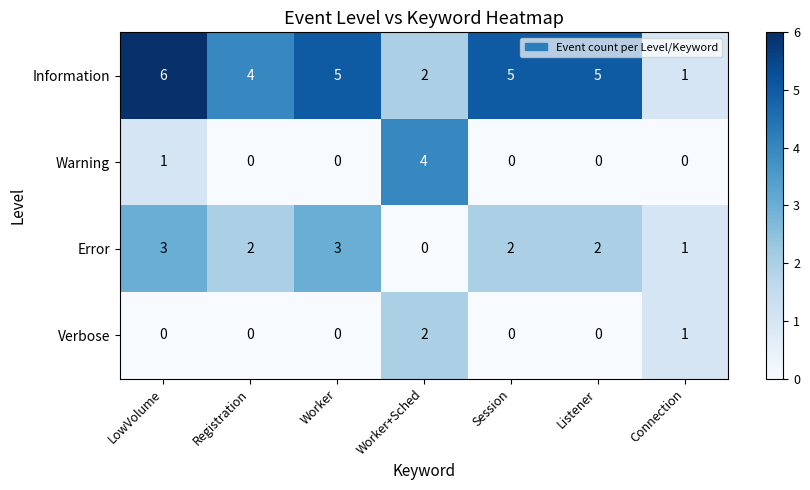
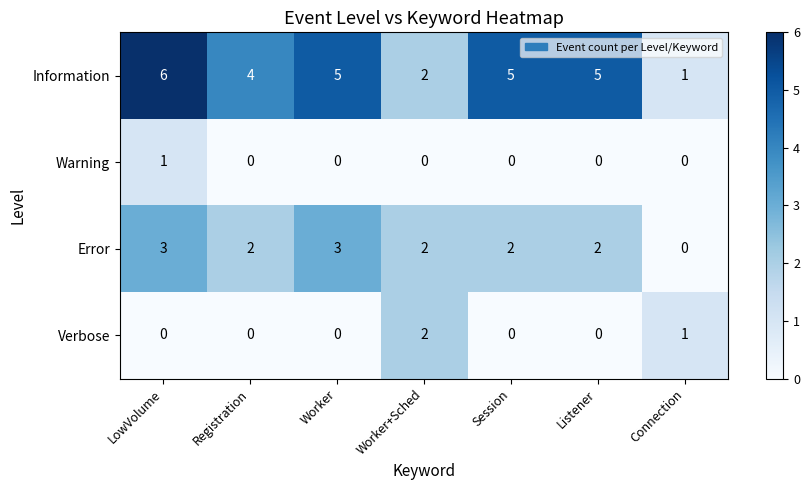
Warning, Worker+Sched: 4 -> 0
Error, Worker+Sched: 0 -> 2
Error, Connection: 1 -> 0
